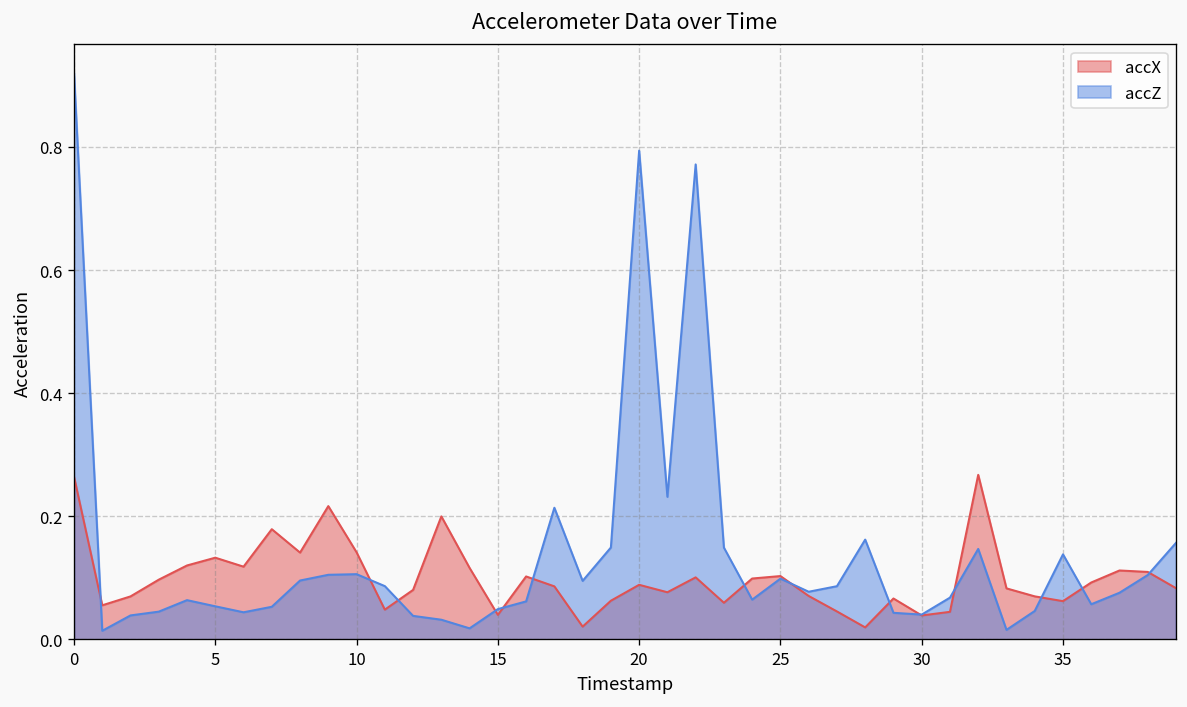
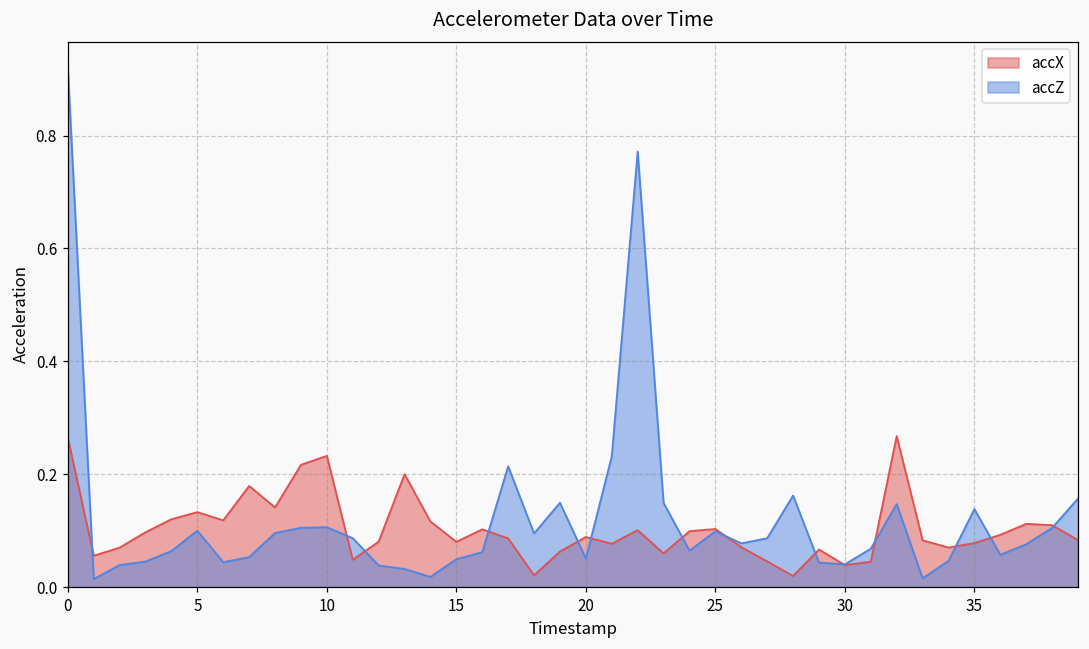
accZ, 5: 0.05 -> 0.10
accX, 10: 0.14 -> 0.23
accX, 15: 0.04 -> 0.08
accZ, 20: 0.79 -> 0.05
accX, 35: 0.06 -> 0.08
